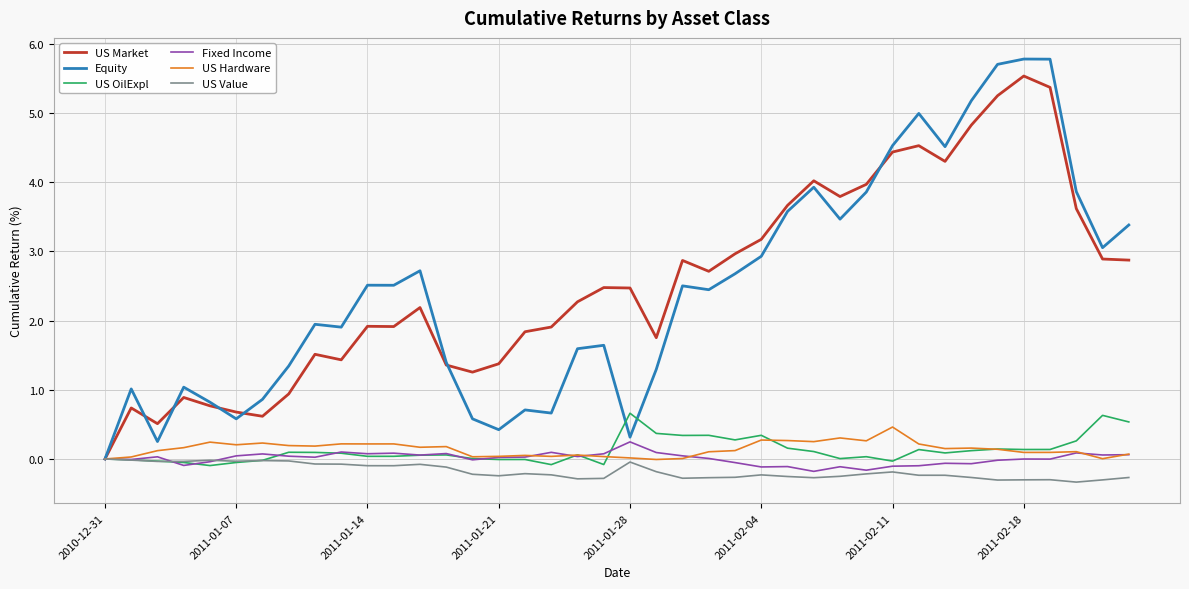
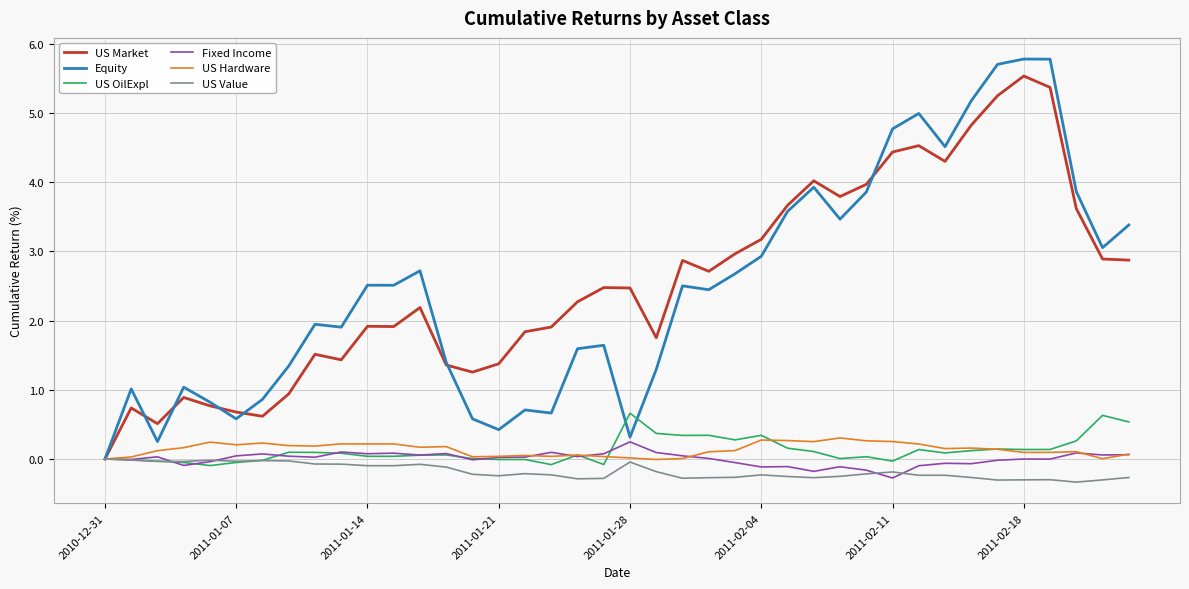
Equity, 2011-02-11: 4.5 -> 4.8
Fixed Income, 2011-02-11: -0.1 -> -0.3
US Hardware, 2011-02-11: 0.5 -> 0.3
